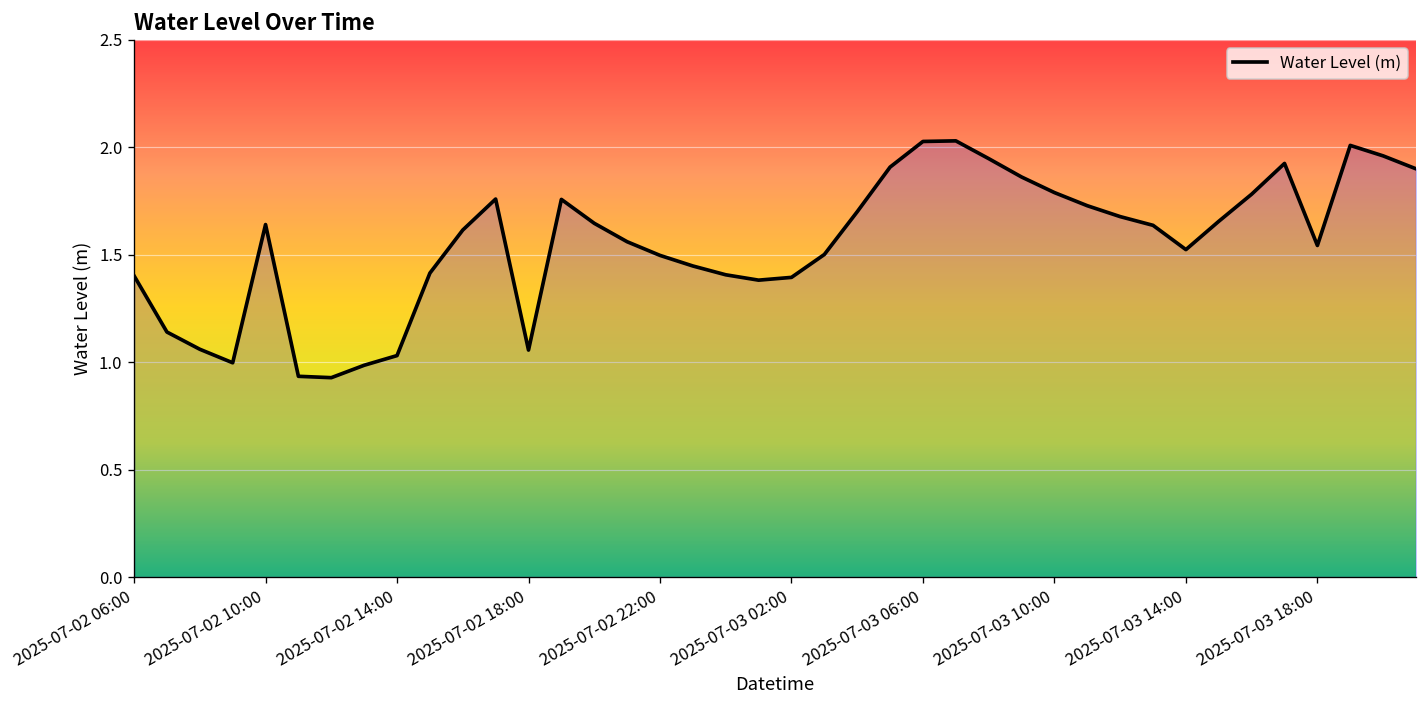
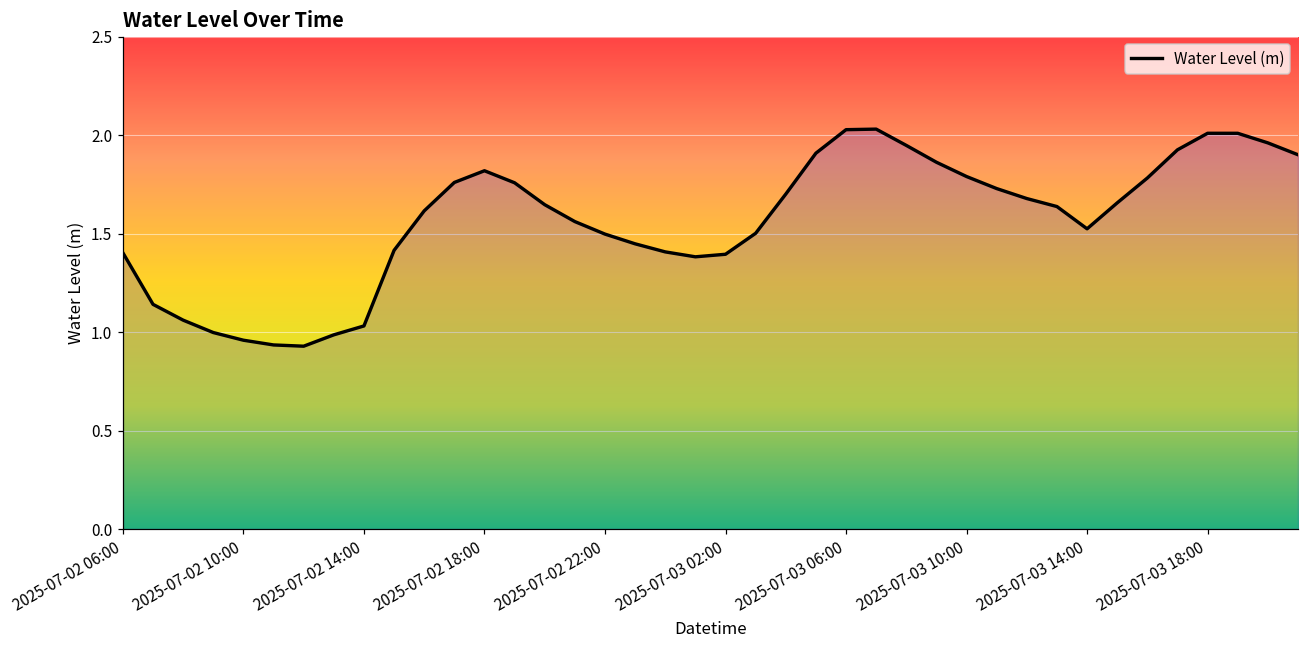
2025-07-02 10:00: 1.64 -> 0.96
2025-07-02 18:00: 1.06 -> 1.82
2025-07-03 18:00: 1.54 -> 2.01
